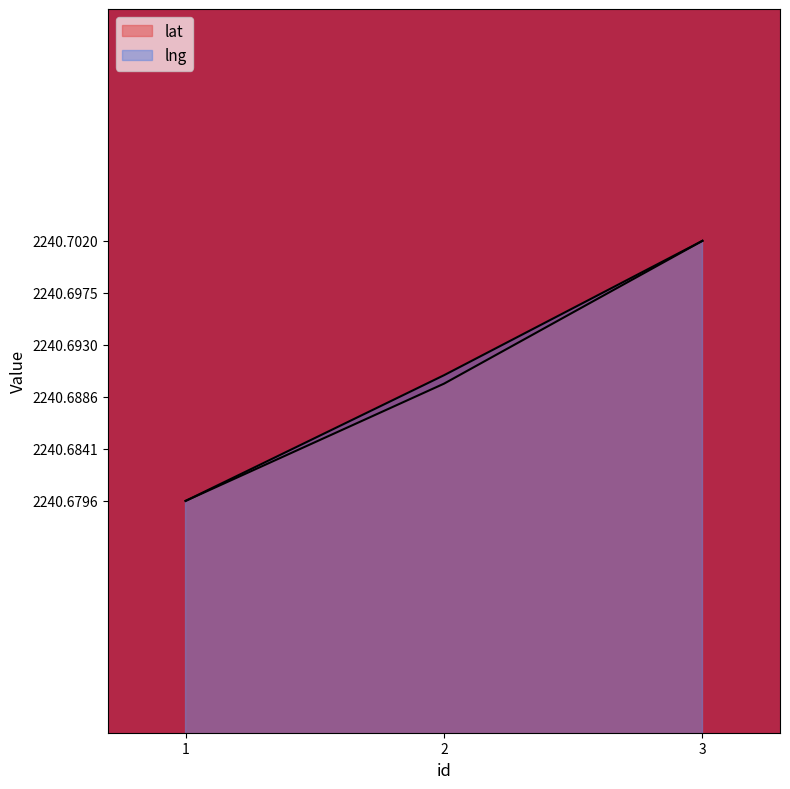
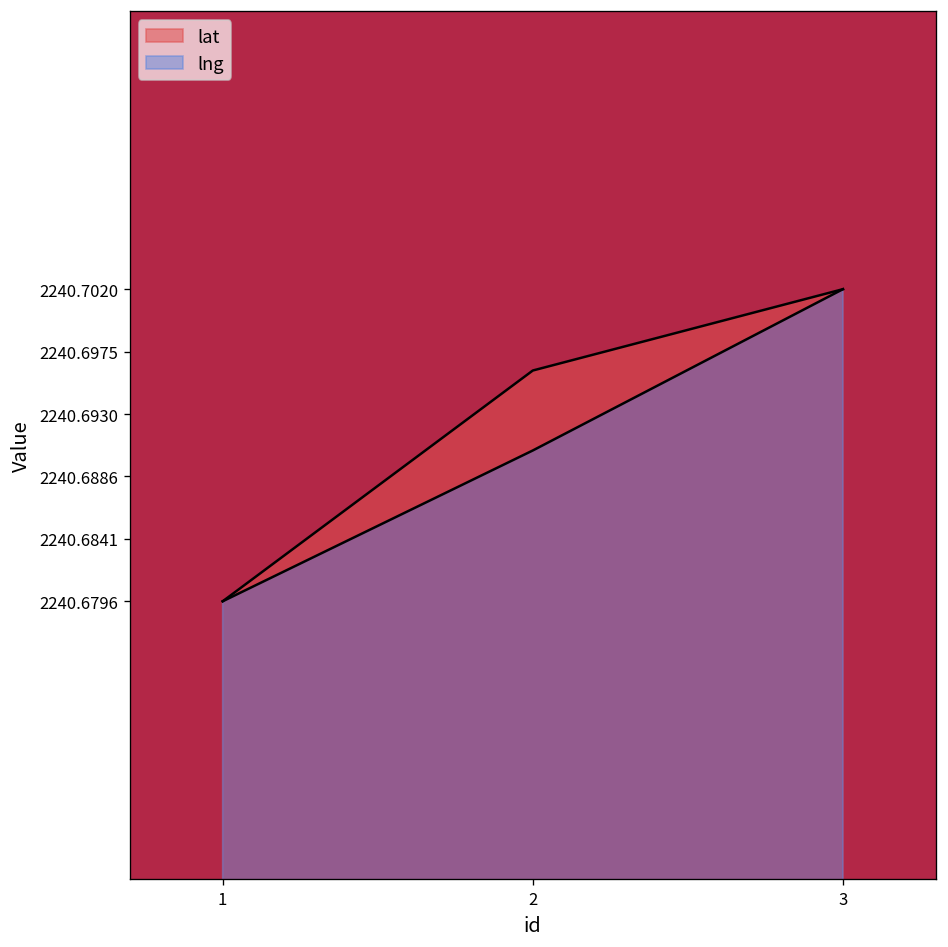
lat, 2: 2240.6897 -> 2240.6962
